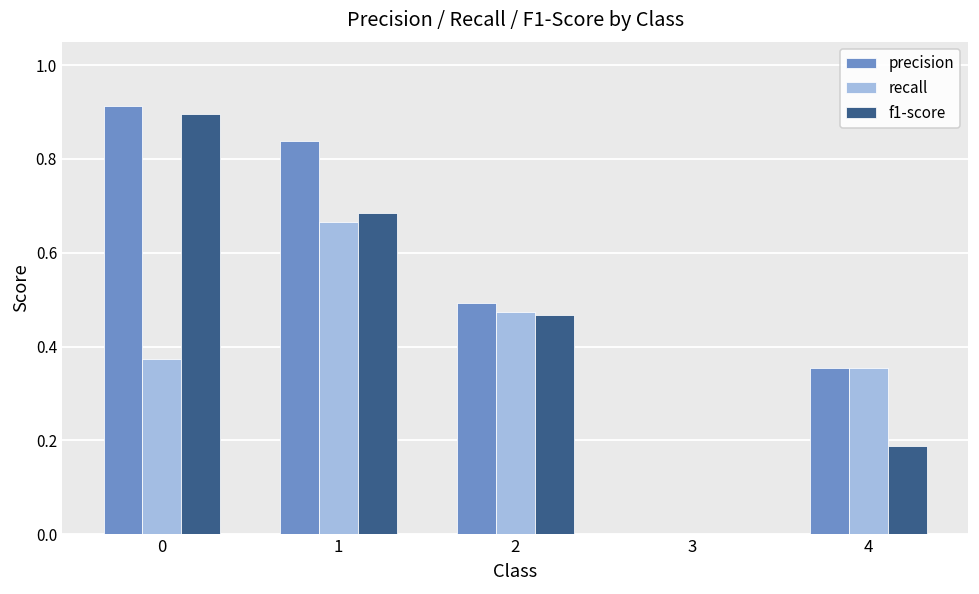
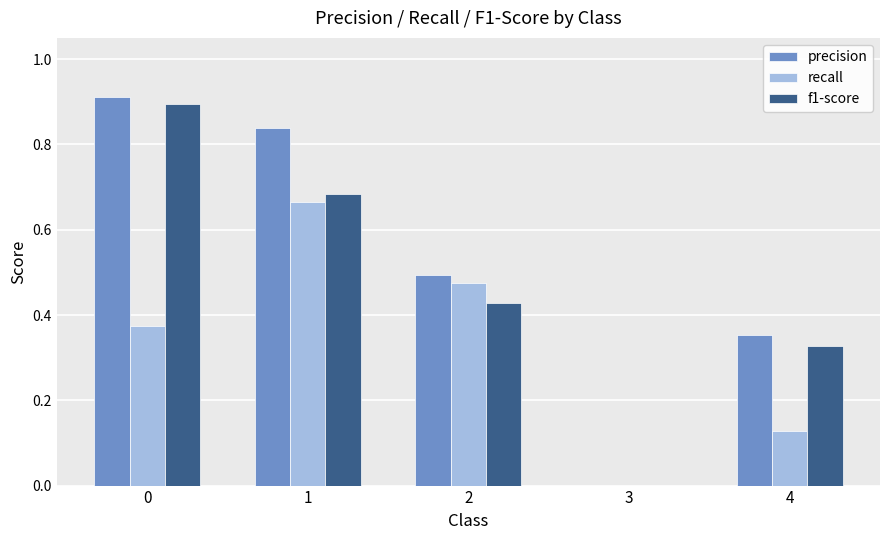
f1-score, 2: 0.47 -> 0.43
recall, 4: 0.35 -> 0.13
f1-score, 4: 0.19 -> 0.33
